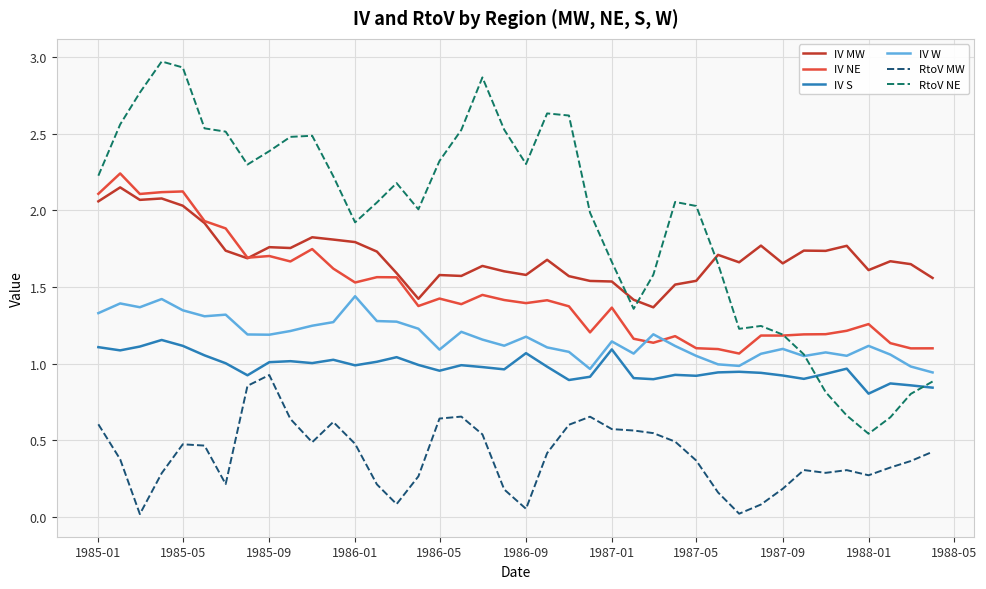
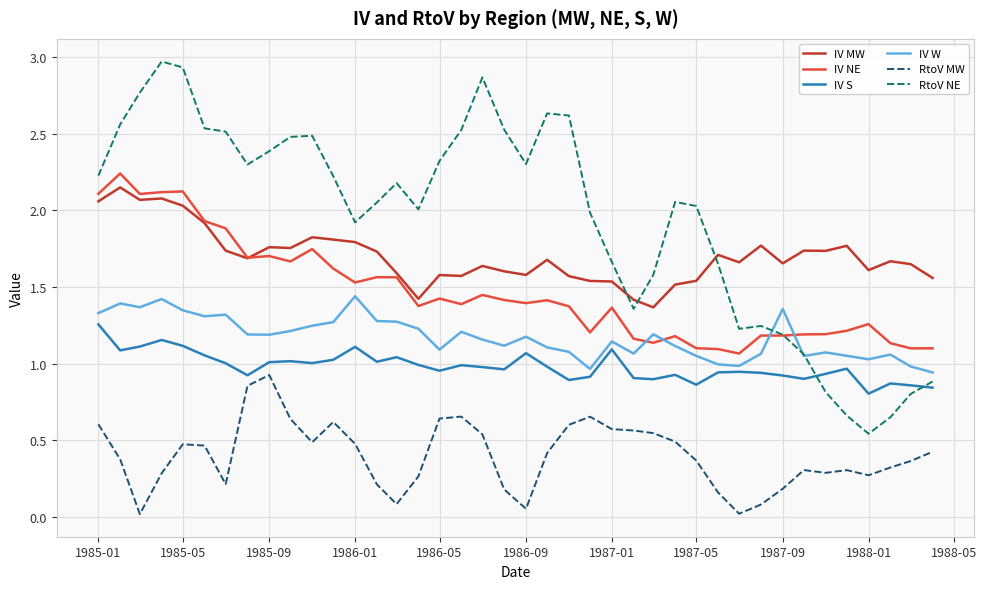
IV S, 1985-01: 1.11 -> 1.26
IV S, 1986-01: 0.99 -> 1.11
IV S, 1987-05: 0.92 -> 0.86
IV W, 1987-09: 1.10 -> 1.36
IV W, 1988-01: 1.12 -> 1.03
